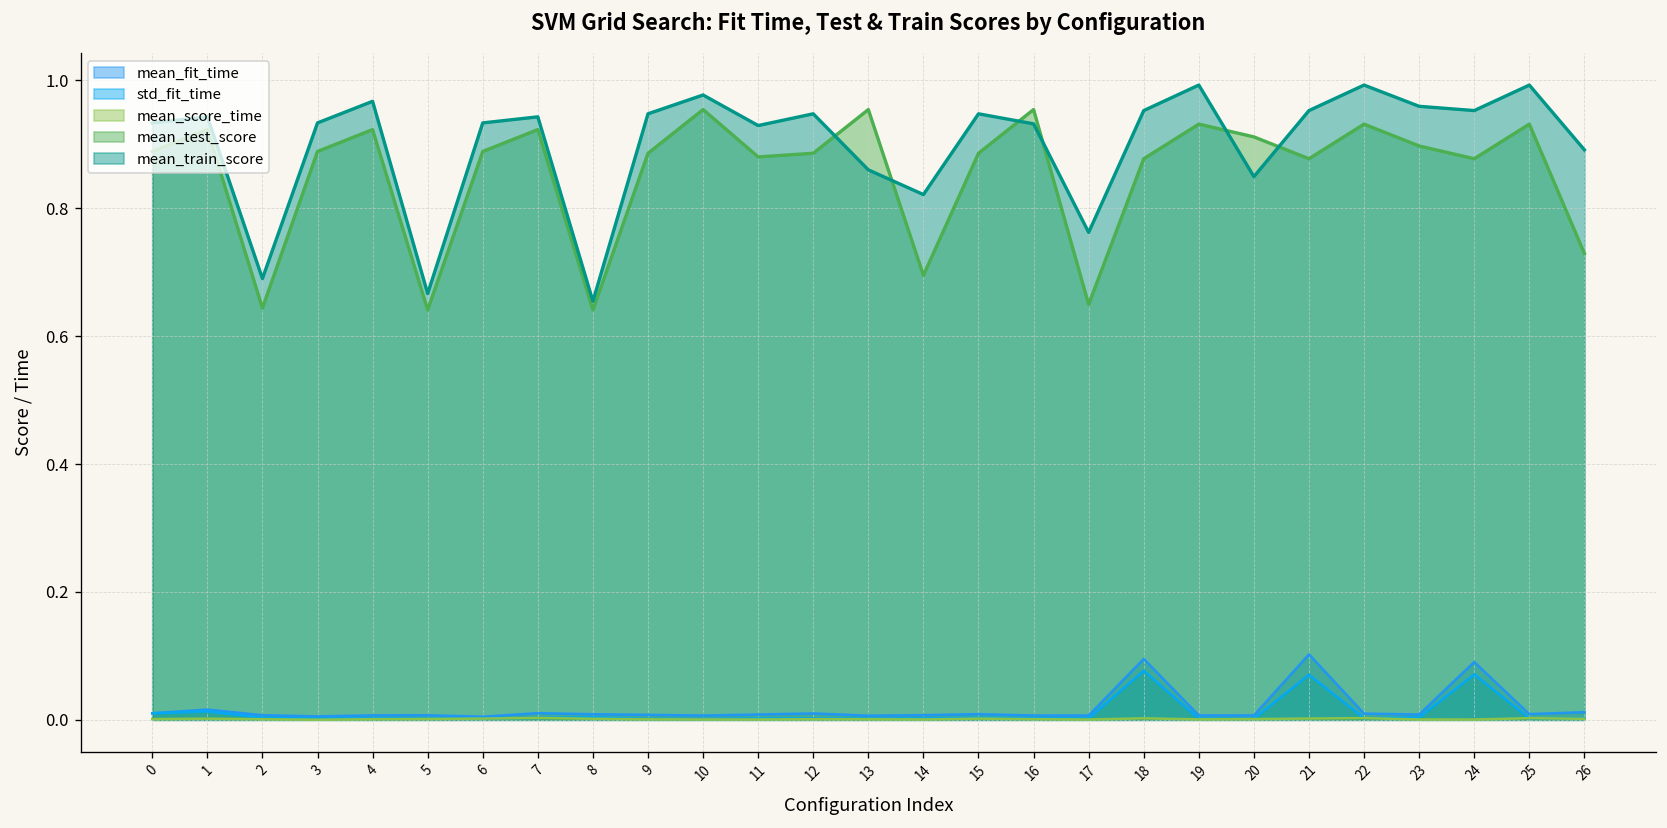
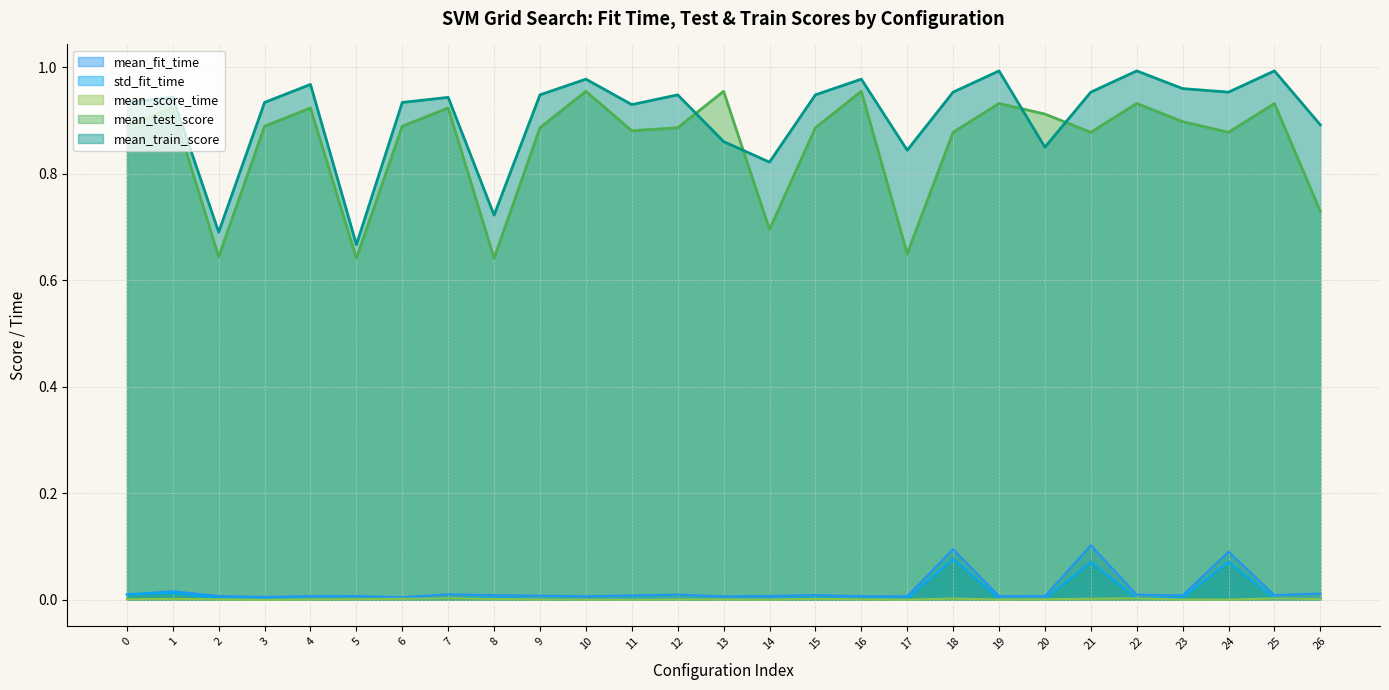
mean_train_score, 8: 0.65 -> 0.72
mean_train_score, 16: 0.93 -> 0.98
mean_train_score, 17: 0.76 -> 0.84
